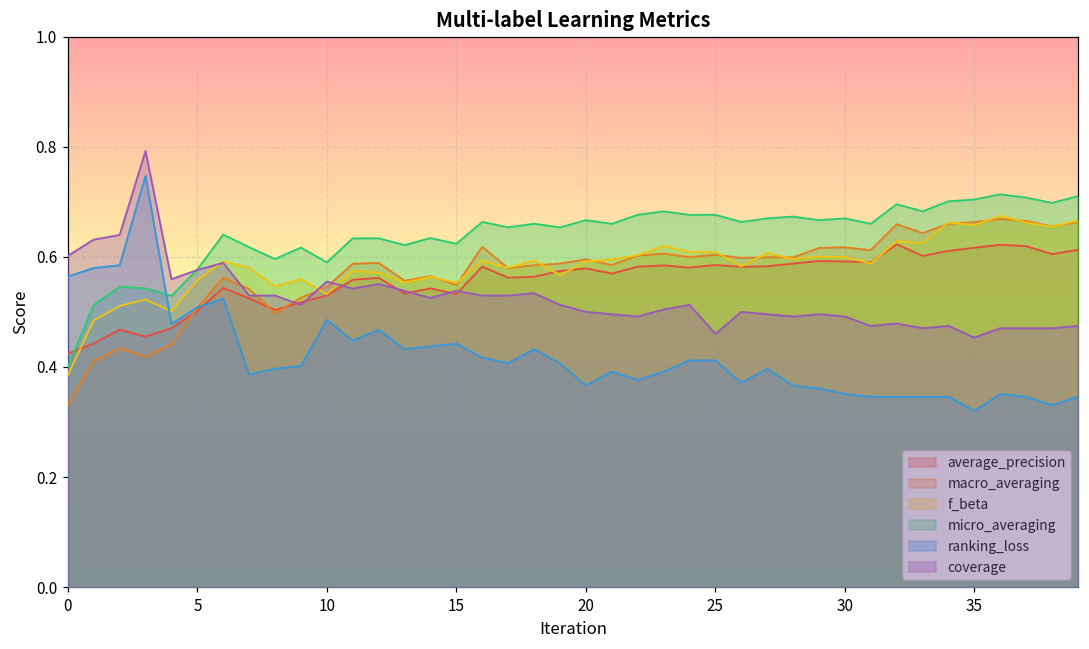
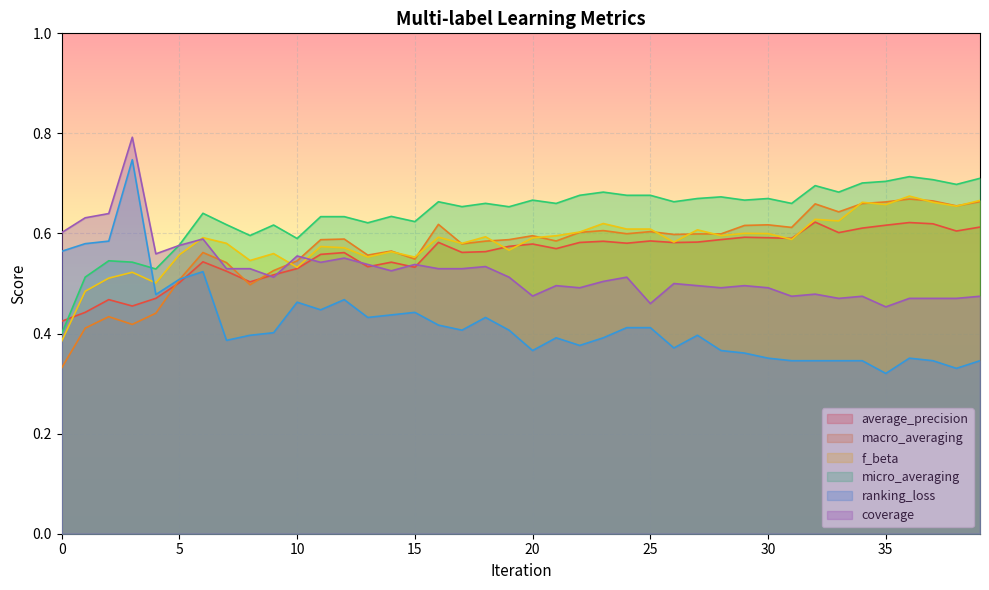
ranking_loss, 10: 0.49 -> 0.46
coverage, 20: 0.50 -> 0.48
